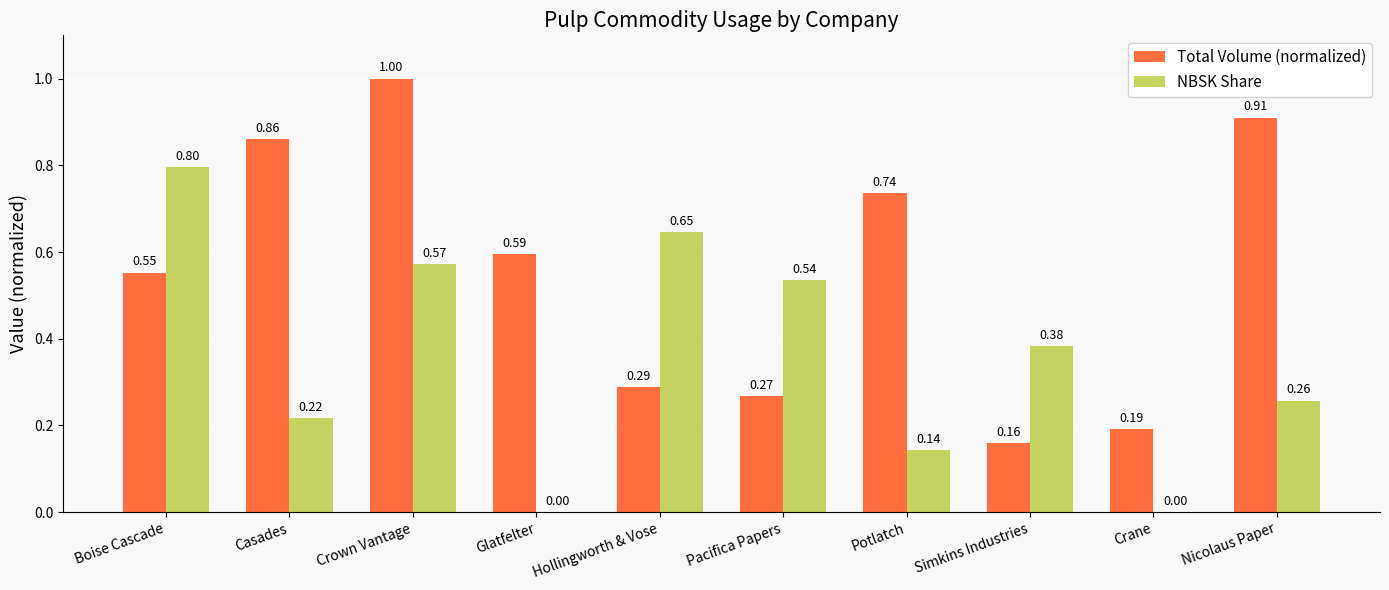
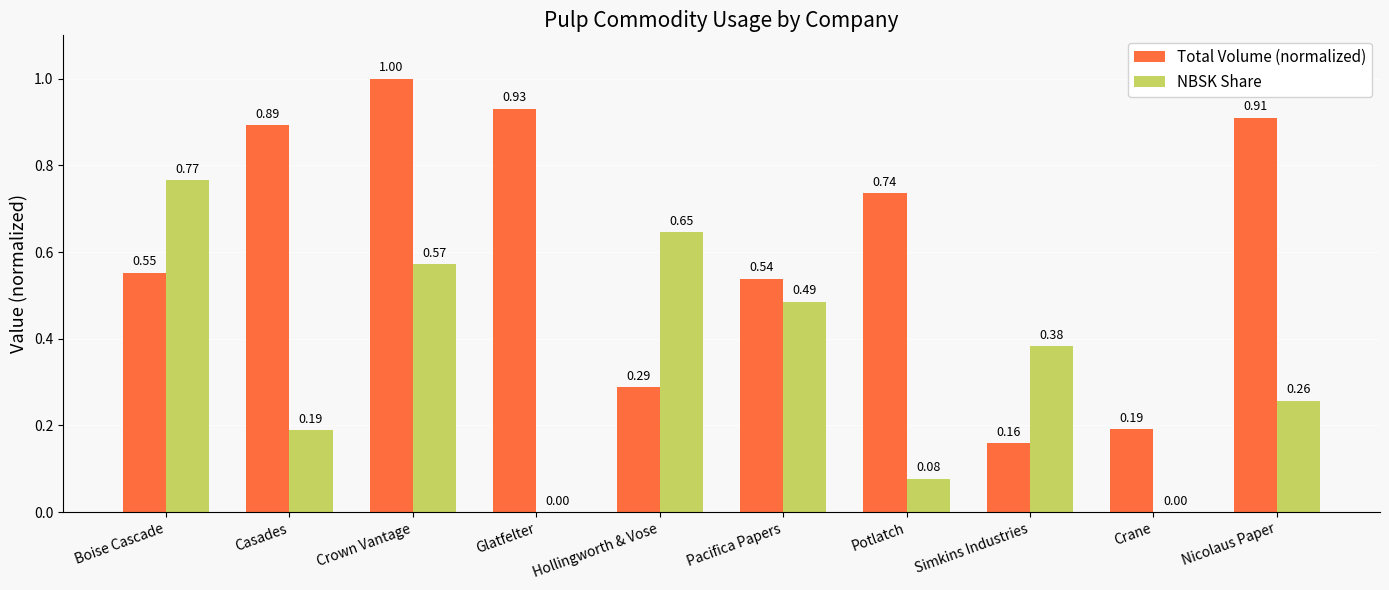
NBSK Share, Boise Cascade: 0.80 -> 0.77
Total Volume (normalized), Casades: 0.86 -> 0.89
NBSK Share, Casades: 0.22 -> 0.19
Total Volume (normalized), Glatfelter: 0.59 -> 0.93
Total Volume (normalized), Pacifica Papers: 0.27 -> 0.54
NBSK Share, Pacifica Papers: 0.54 -> 0.49
NBSK Share, Potlatch: 0.14 -> 0.08
